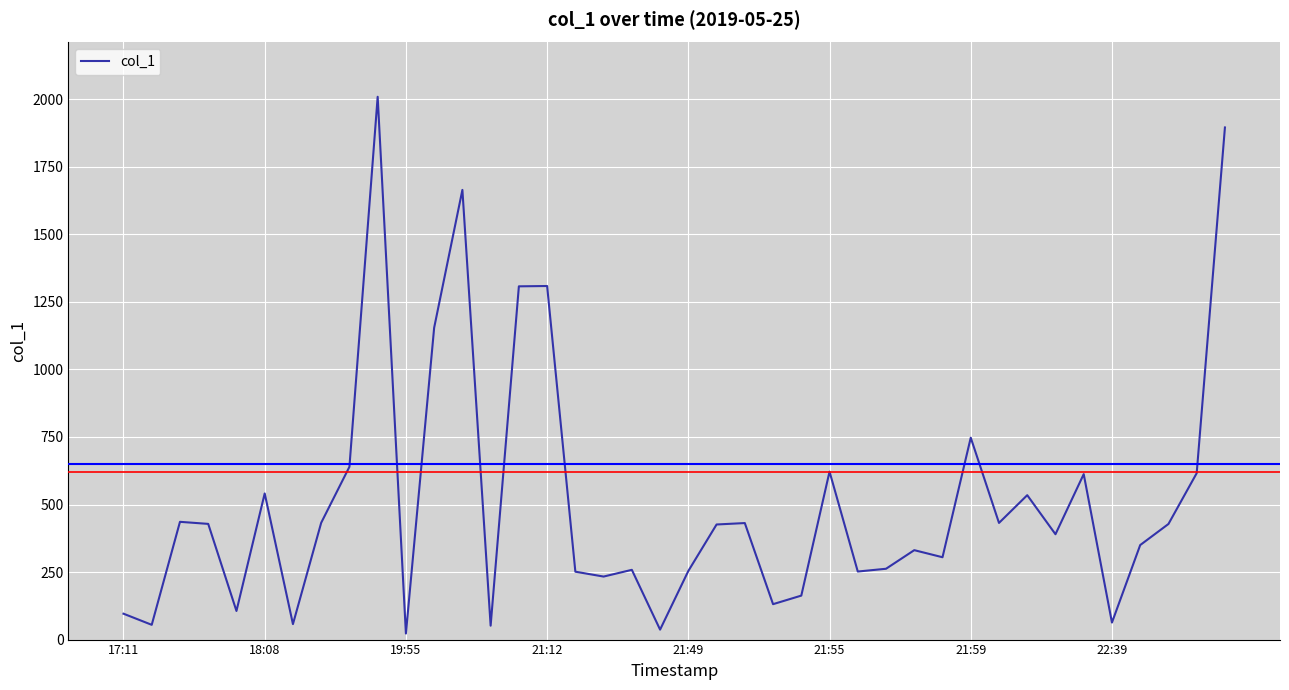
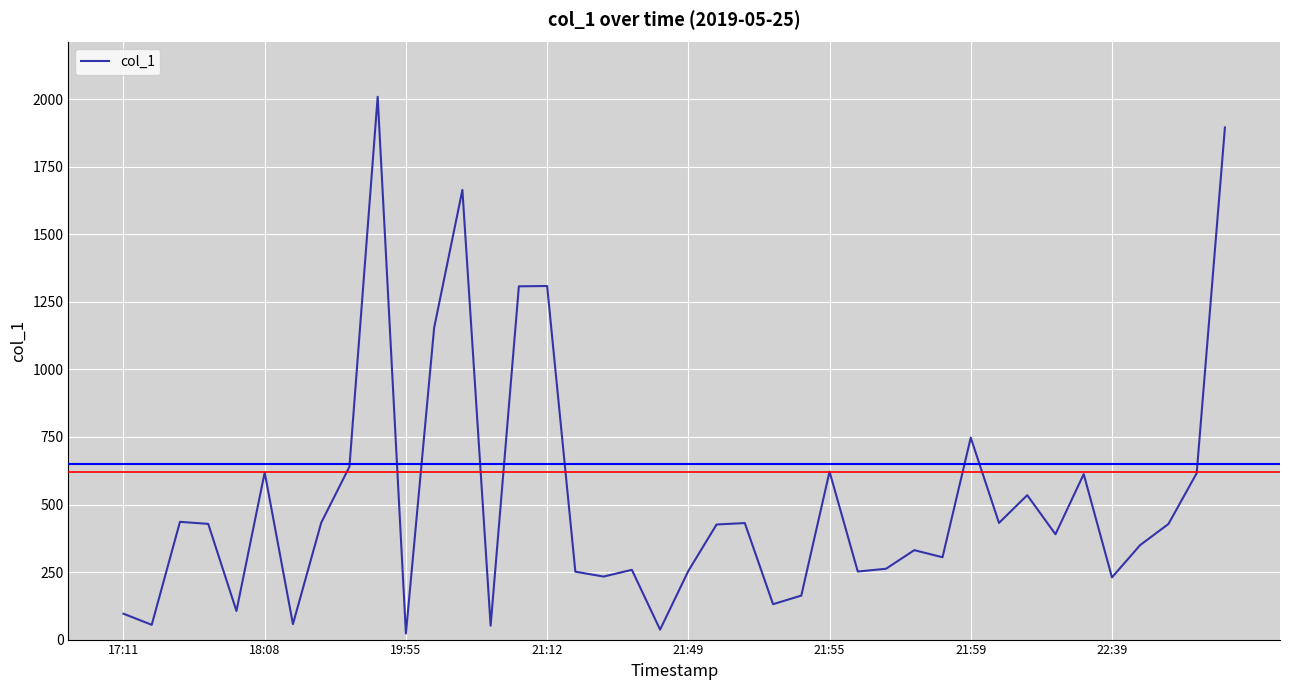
18:08: 540 -> 620
22:39: 60 -> 230
